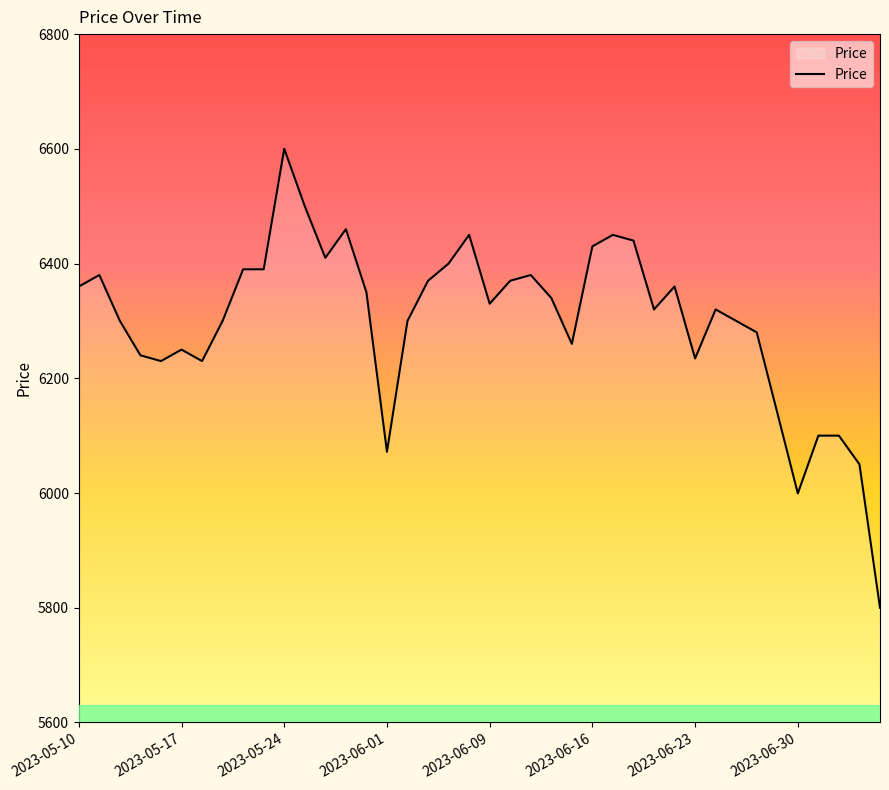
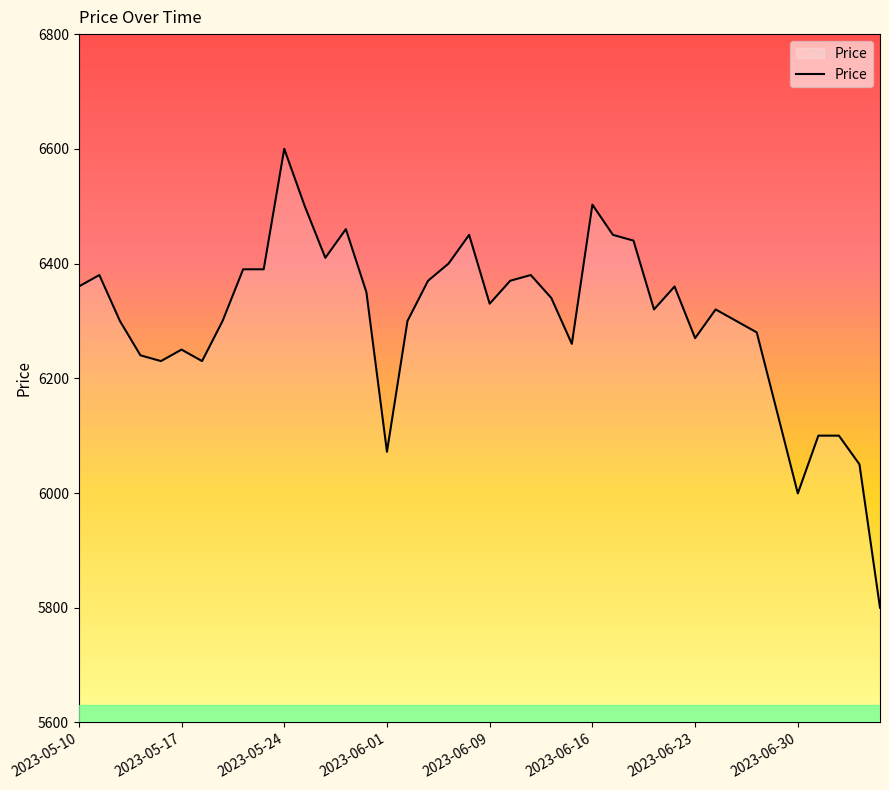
2023-06-16: 6430 -> 6500
2023-06-23: 6230 -> 6270
